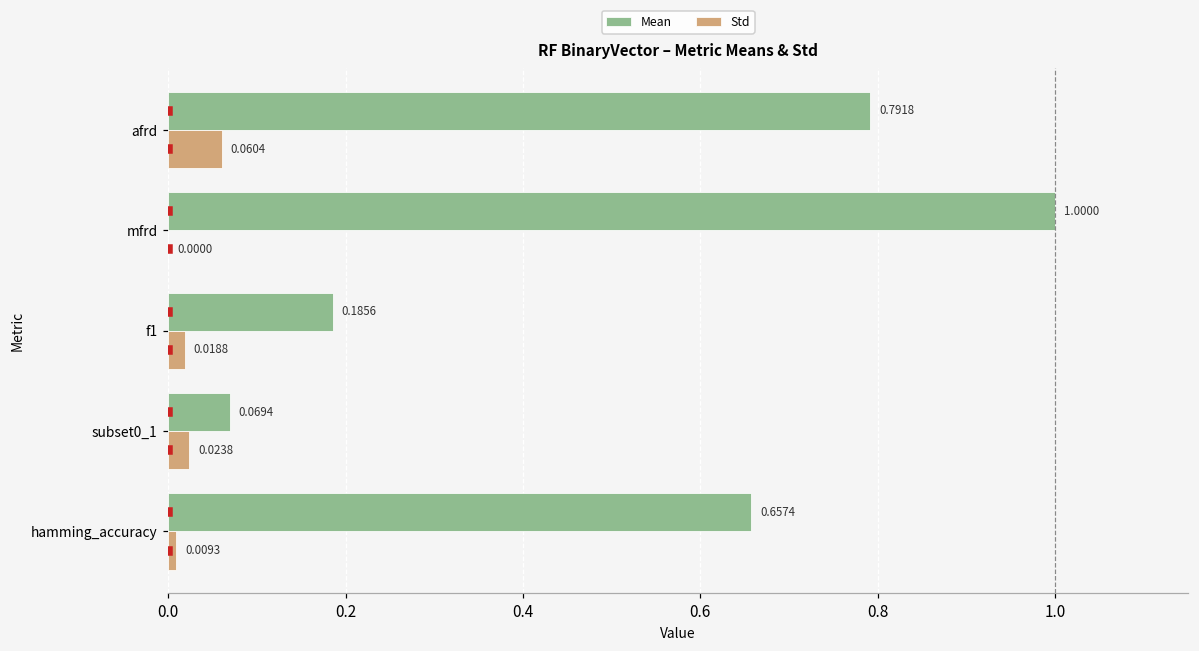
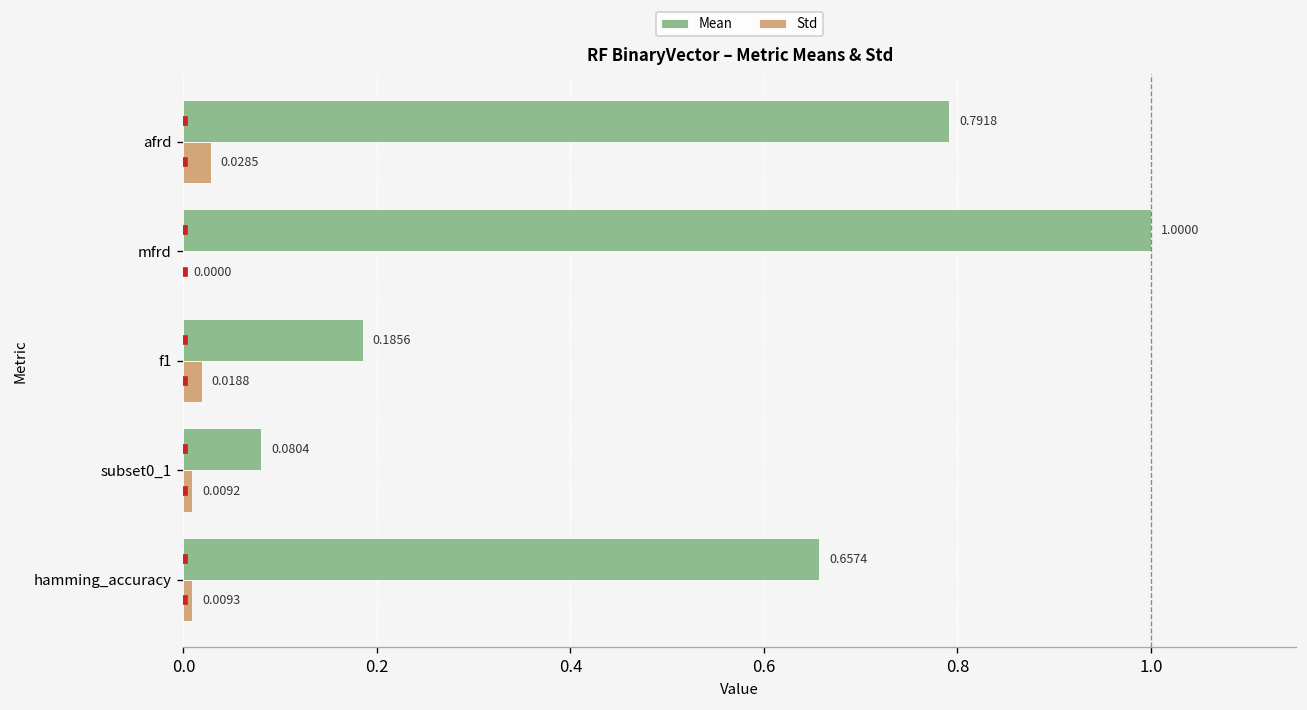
Std, afrd: 0.0604 -> 0.0285
Mean, subset0_1: 0.0694 -> 0.0804
Std, subset0_1: 0.0238 -> 0.0092
